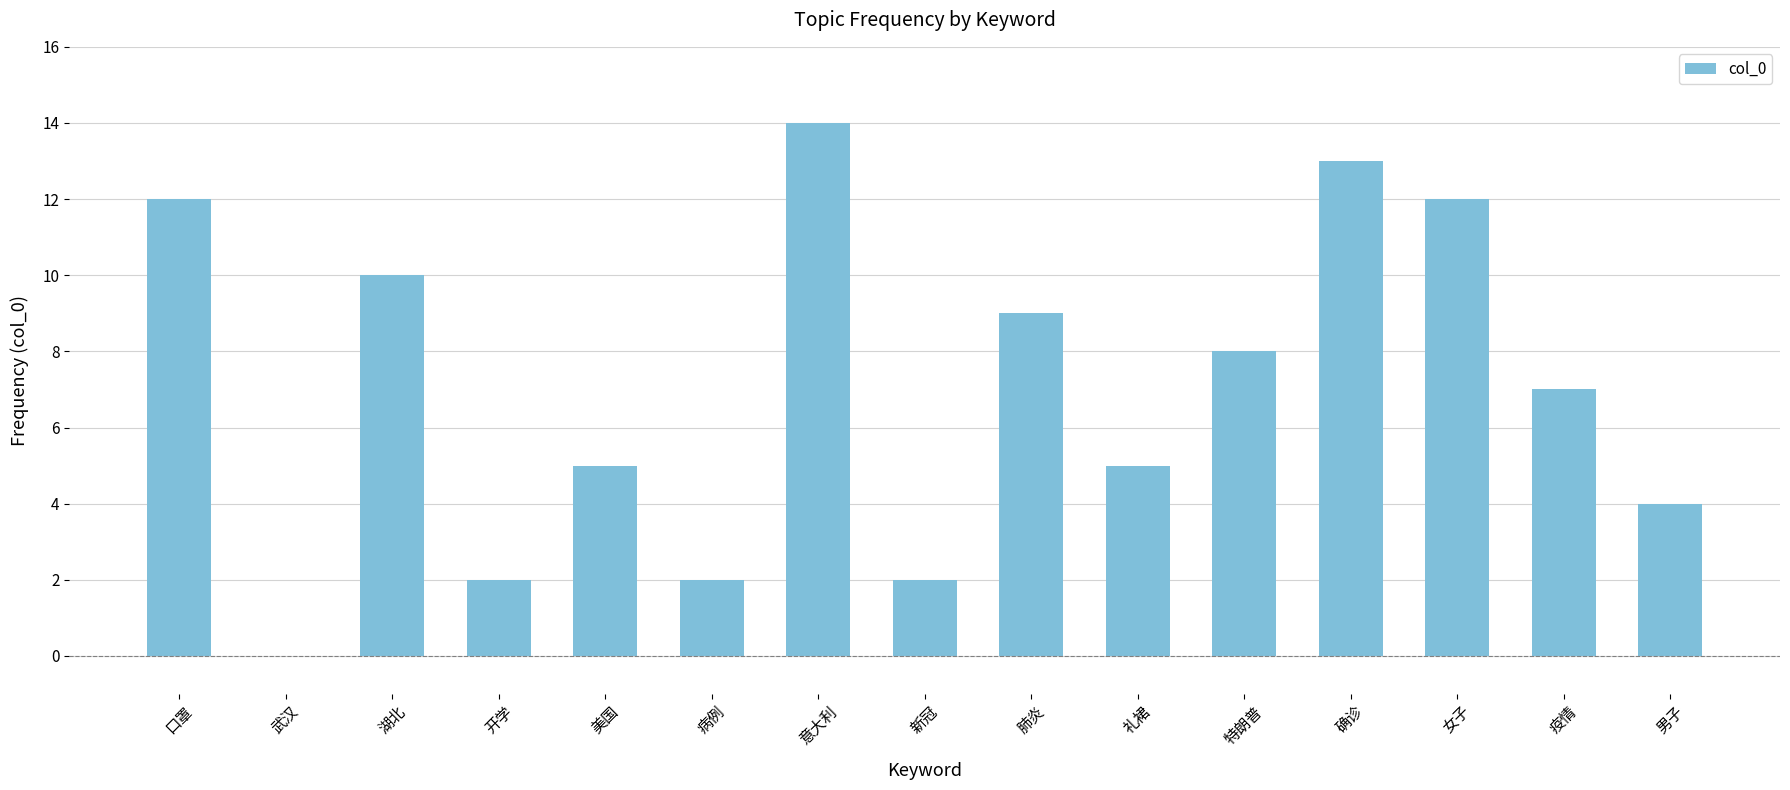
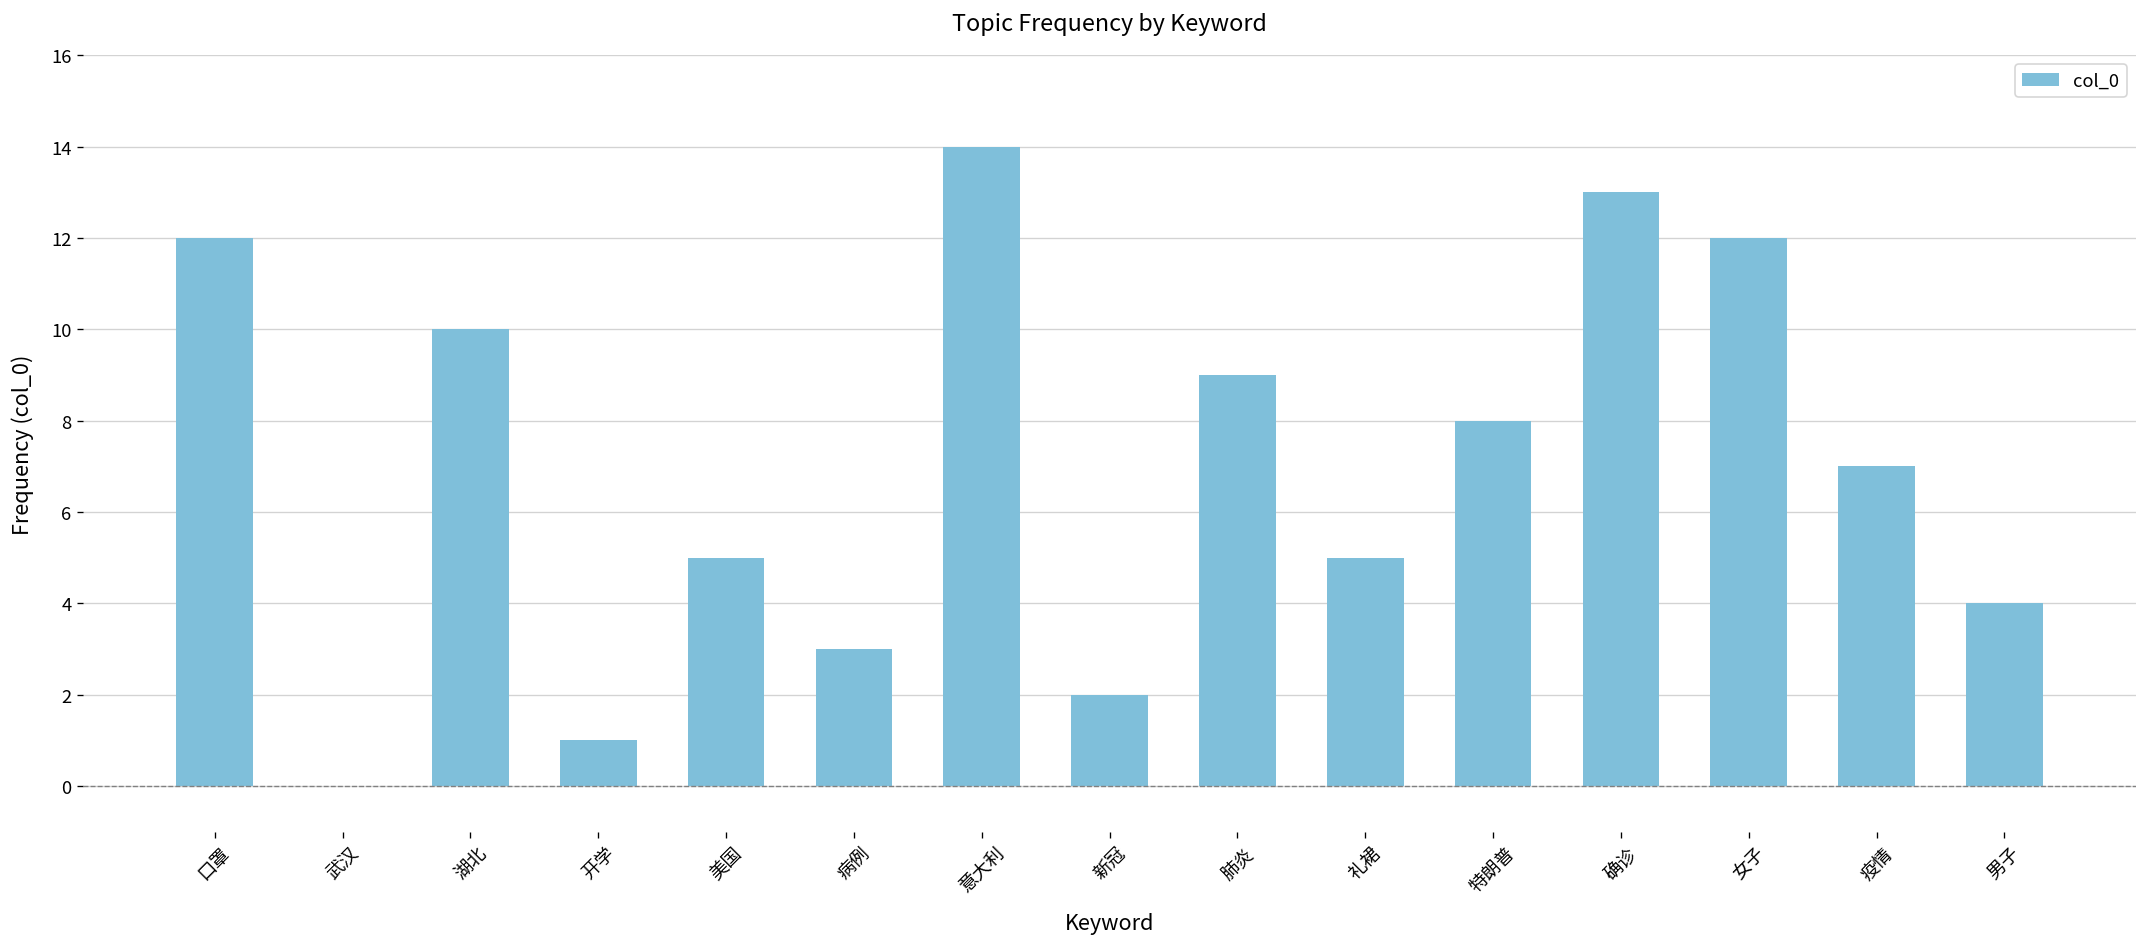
开学: 2 -> 1
病例: 2 -> 3
